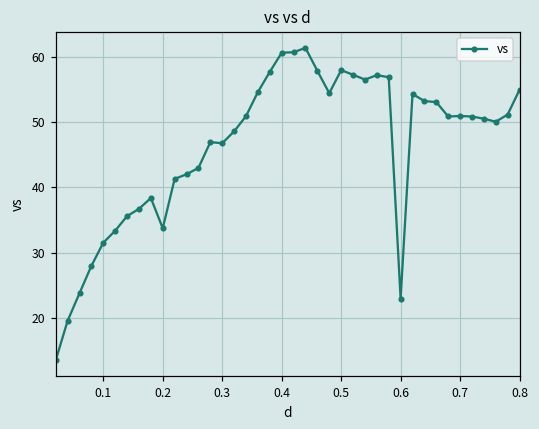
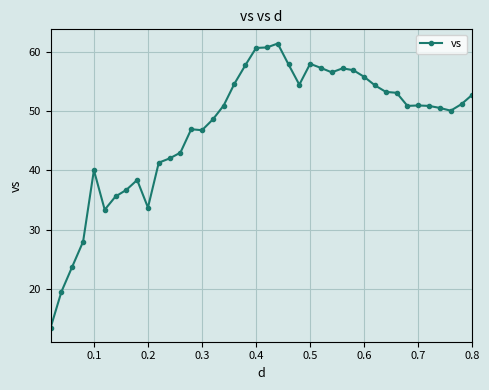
0.1: 32 -> 40
0.6: 23 -> 56
0.8: 55 -> 53
